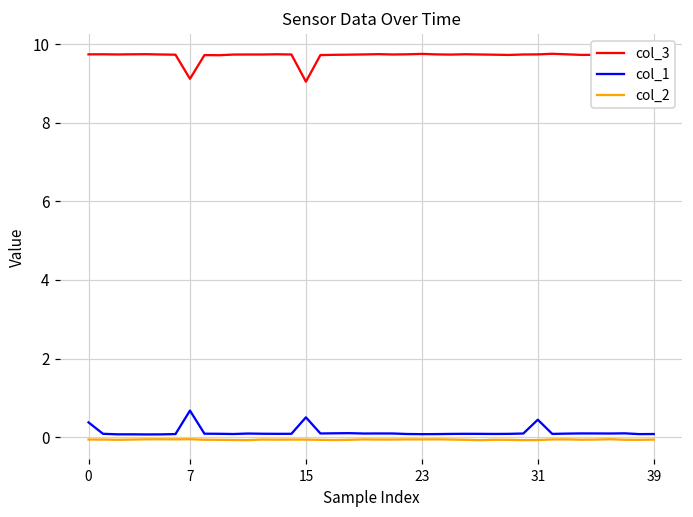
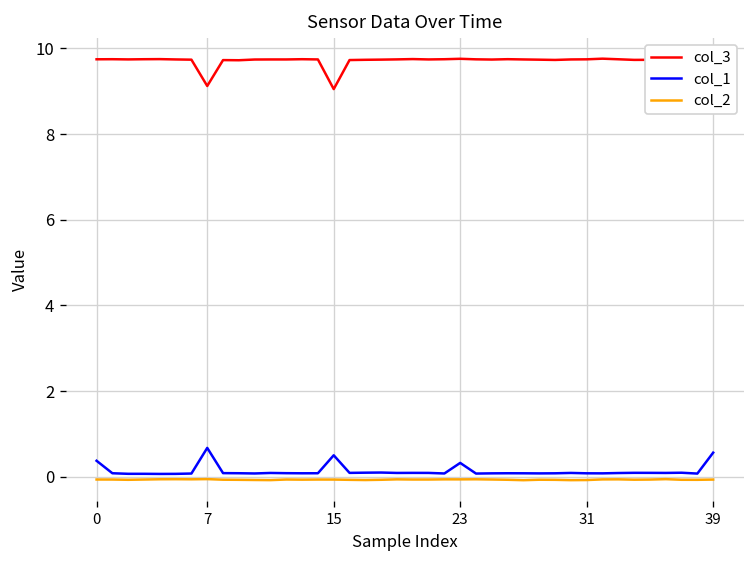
col_1, 23: 0.1 -> 0.3
col_1, 31: 0.4 -> 0.1
col_1, 39: 0.1 -> 0.6
